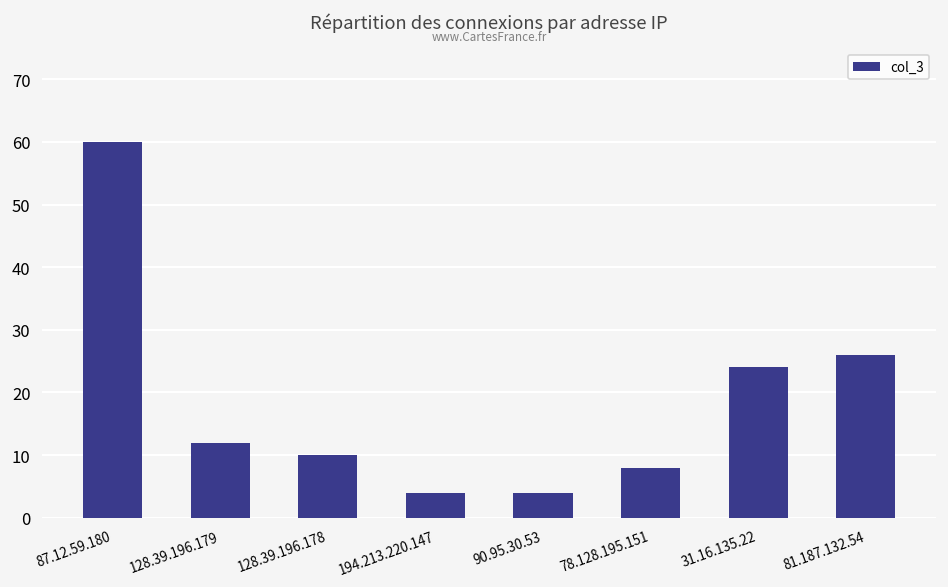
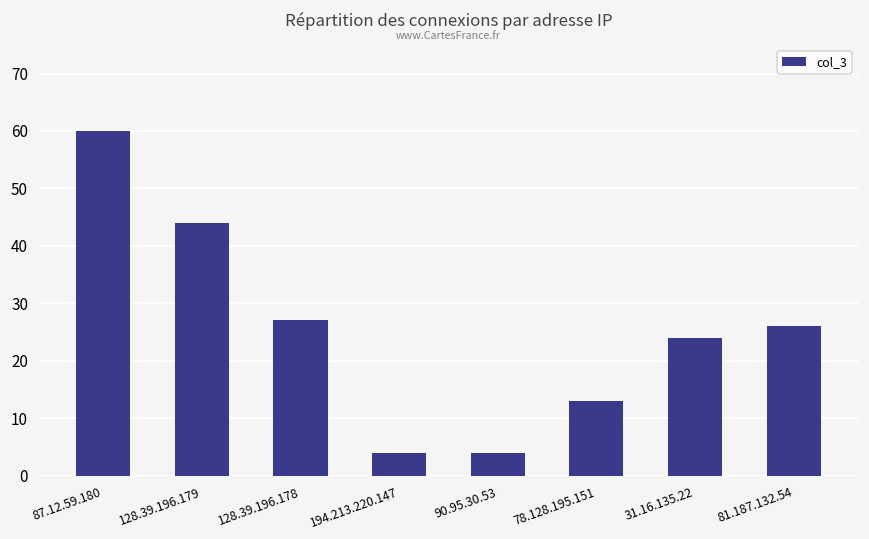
128.39.196.179: 12 -> 44
128.39.196.178: 10 -> 27
78.128.195.151: 8 -> 13
